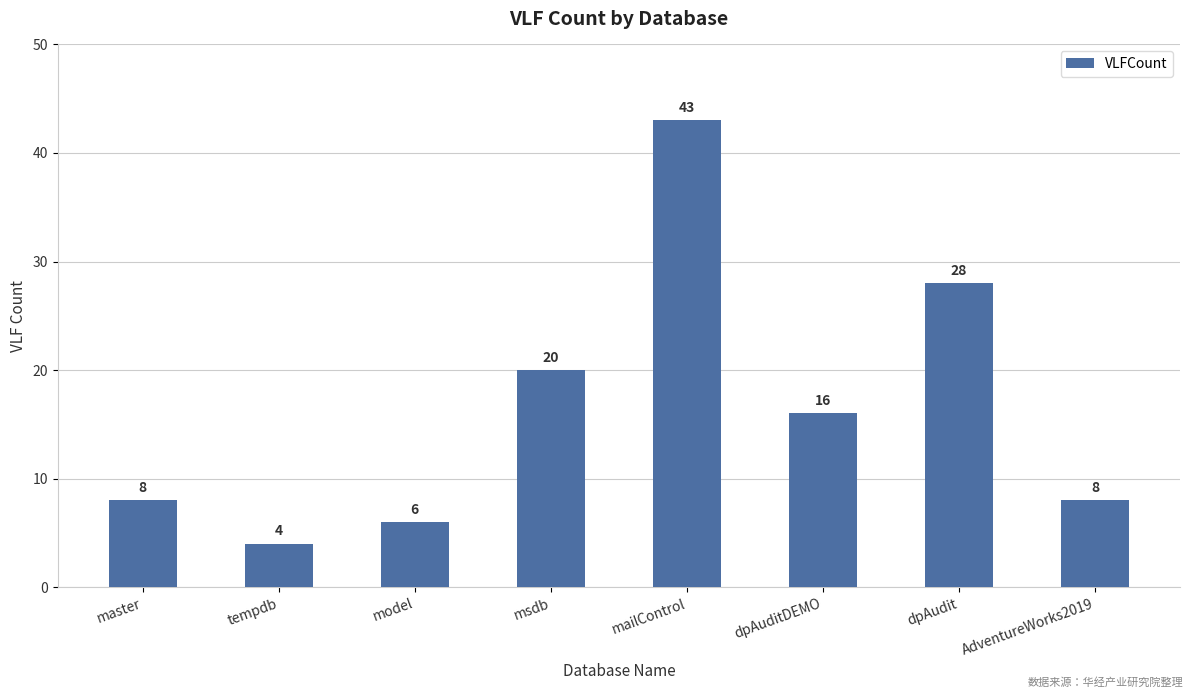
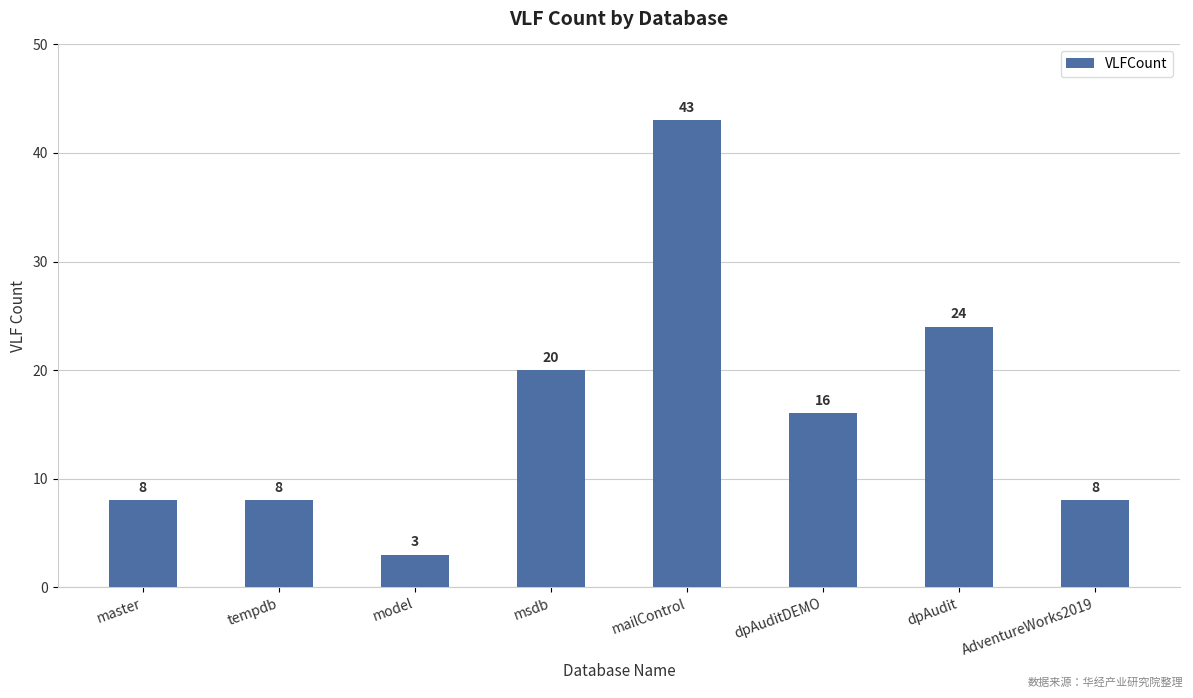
tempdb: 4 -> 8
model: 6 -> 3
dpAudit: 28 -> 24
